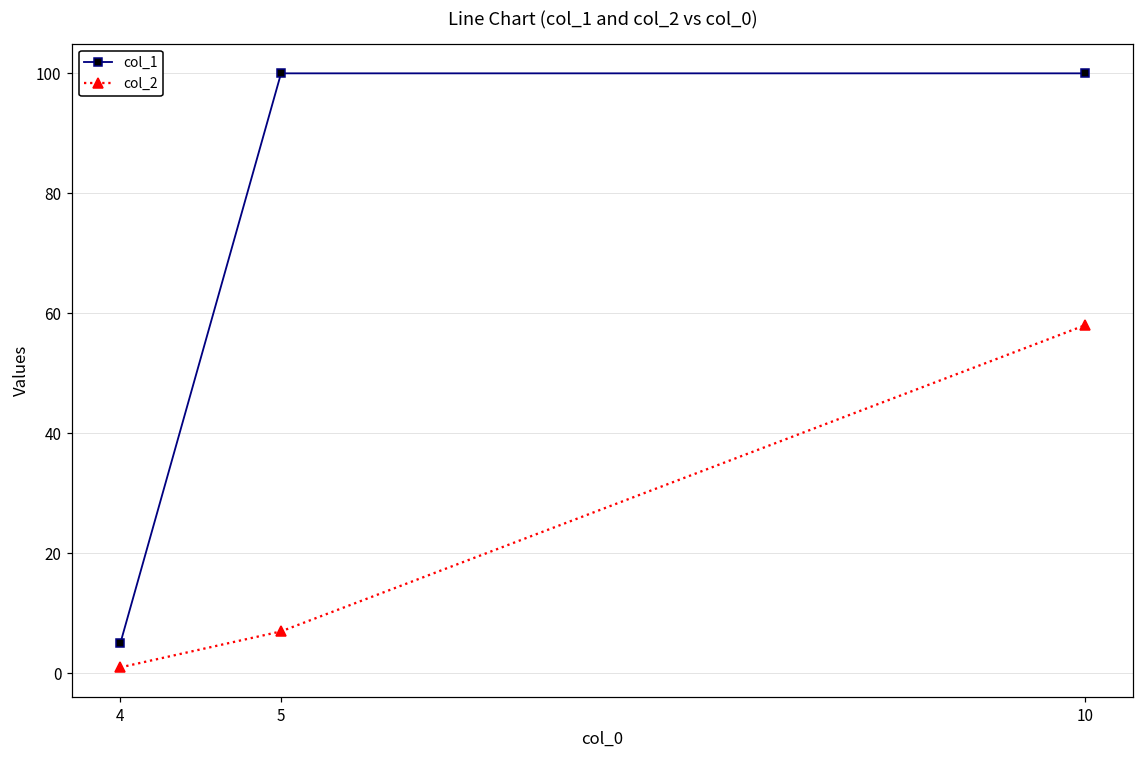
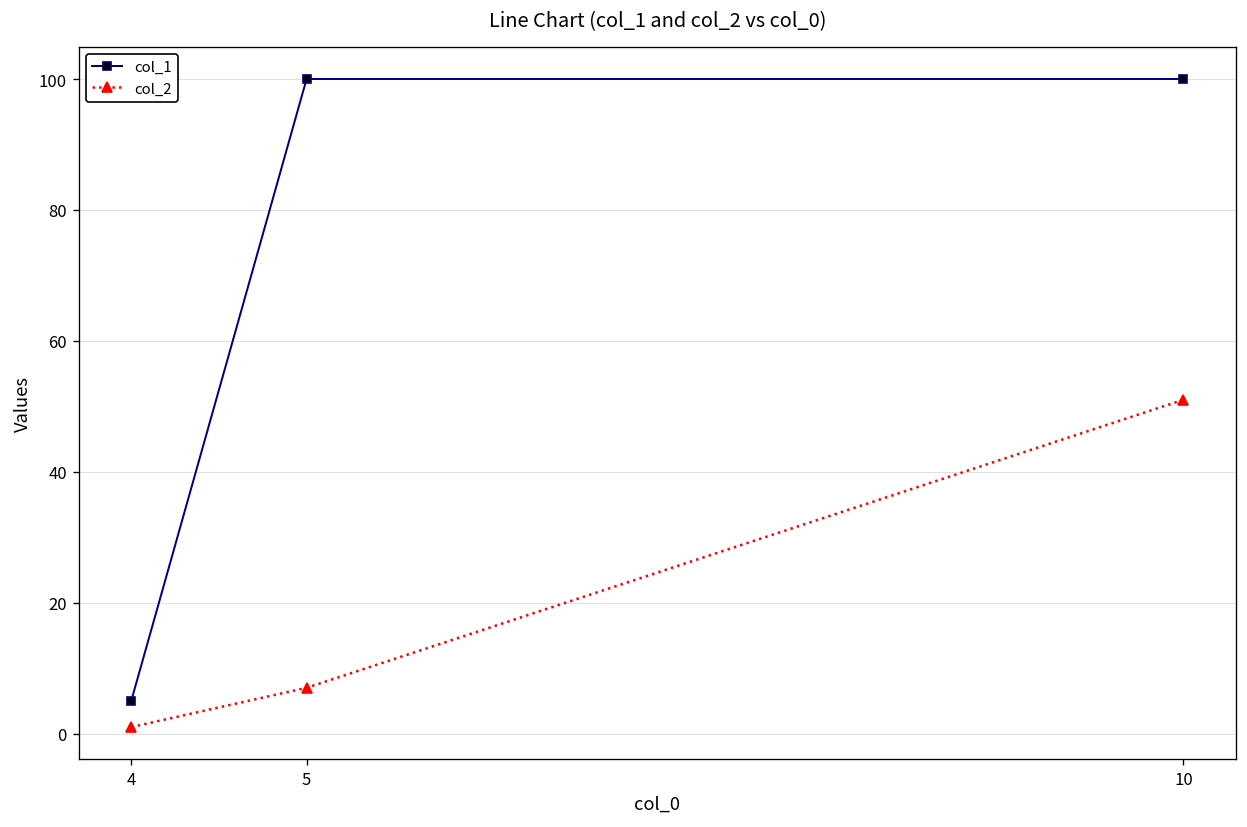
col_2, 10: 58 -> 51
